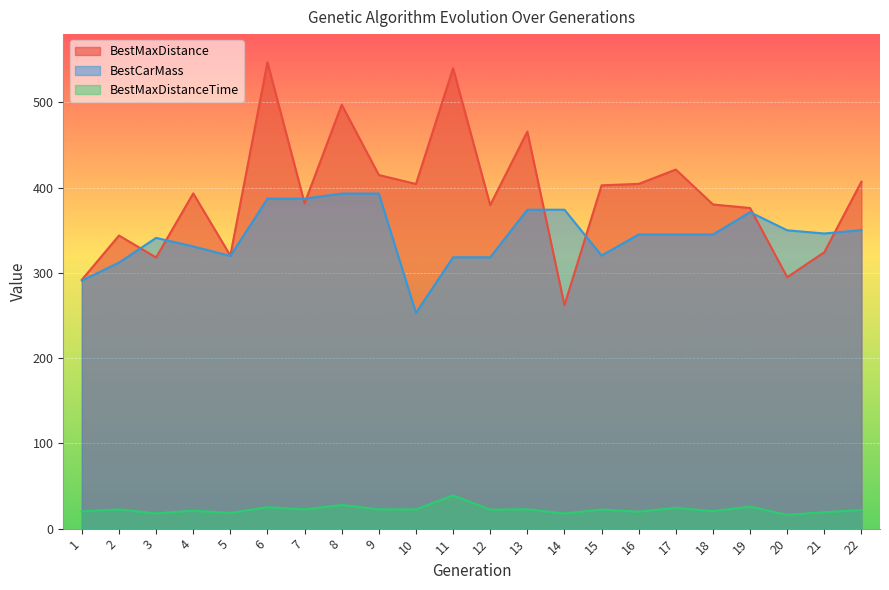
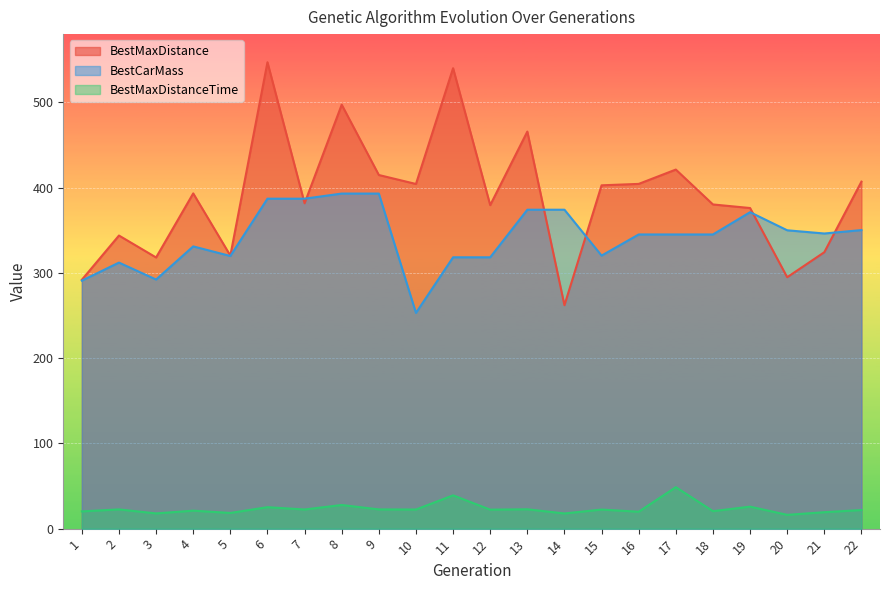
BestCarMass, 3: 340 -> 290
BestMaxDistanceTime, 17: 20 -> 50
